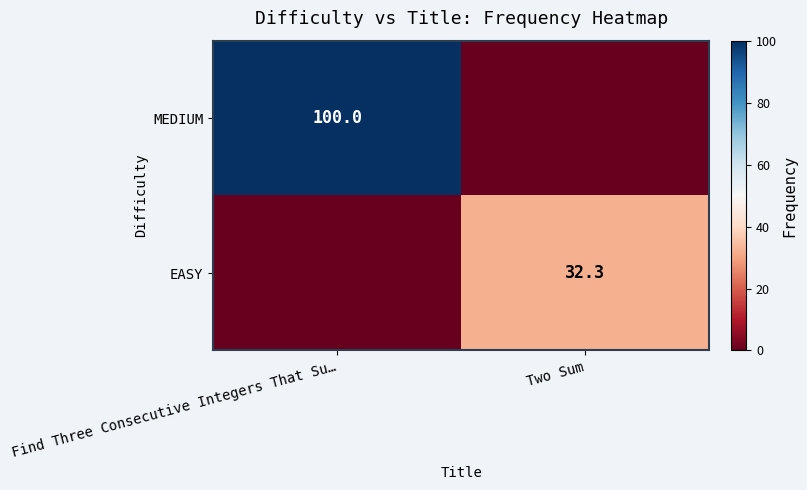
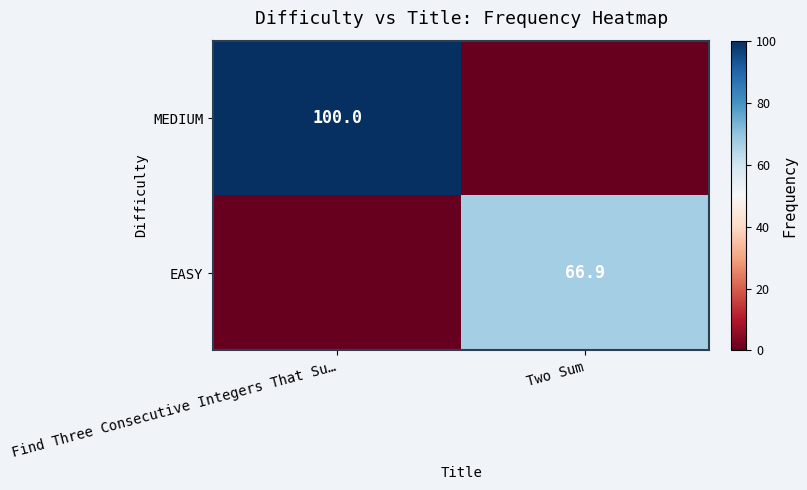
EASY, Two Sum: 32.3 -> 66.9
